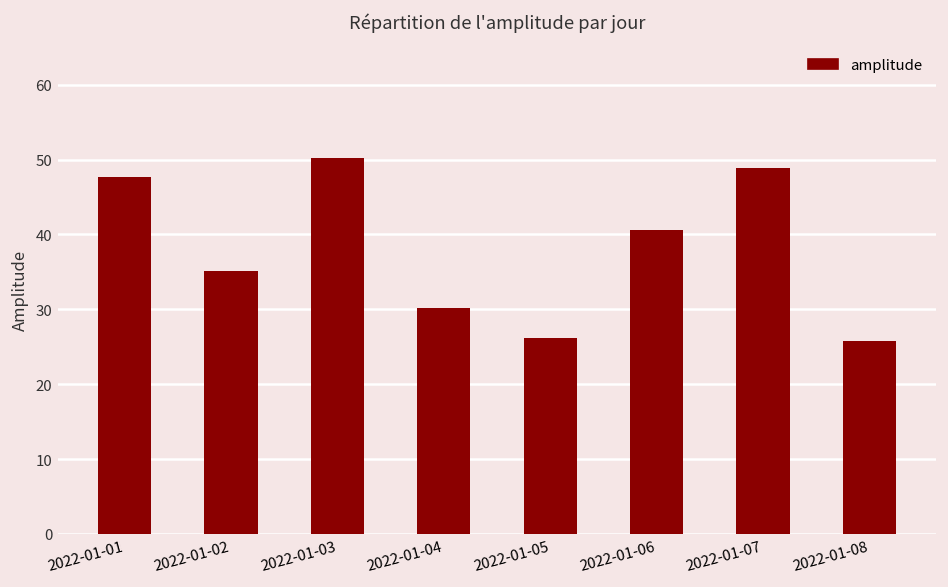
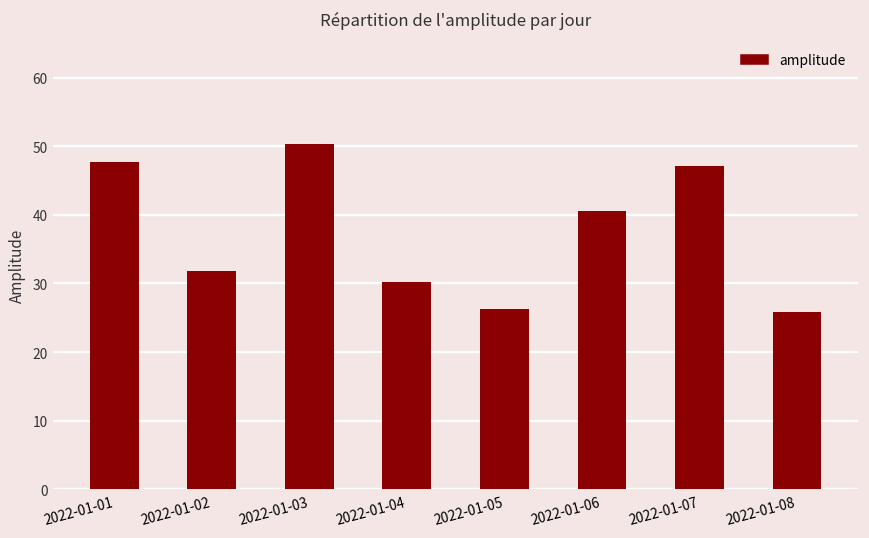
2022-01-02: 35 -> 32
2022-01-07: 49 -> 47
